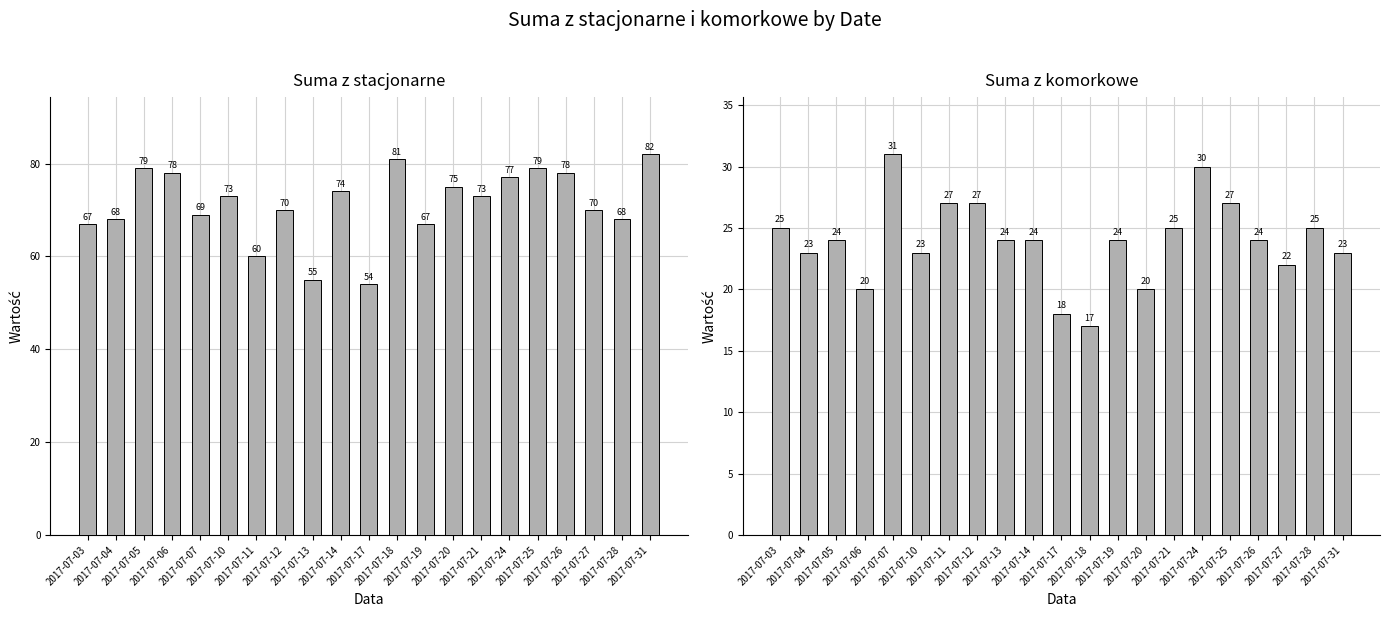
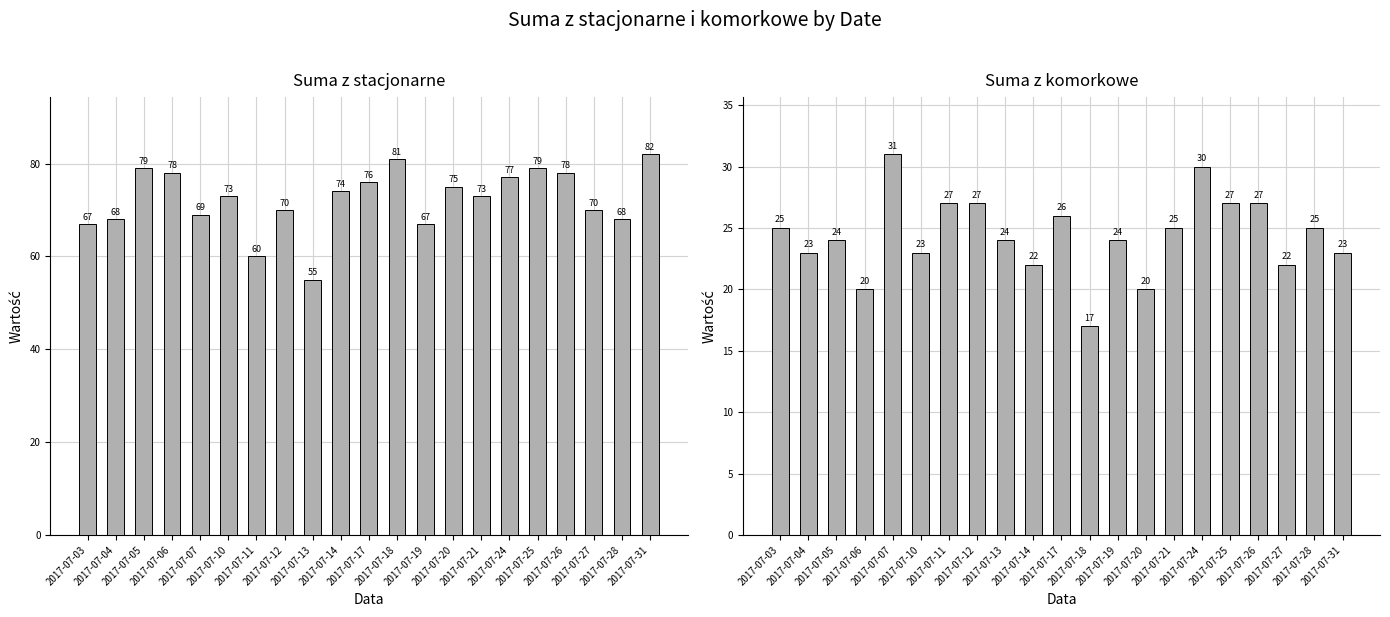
Suma z stacjonarne, 2017-07-17: 54 -> 76
Suma z komorkowe, 2017-07-14: 24 -> 22
Suma z komorkowe, 2017-07-17: 18 -> 26
Suma z komorkowe, 2017-07-26: 24 -> 27
